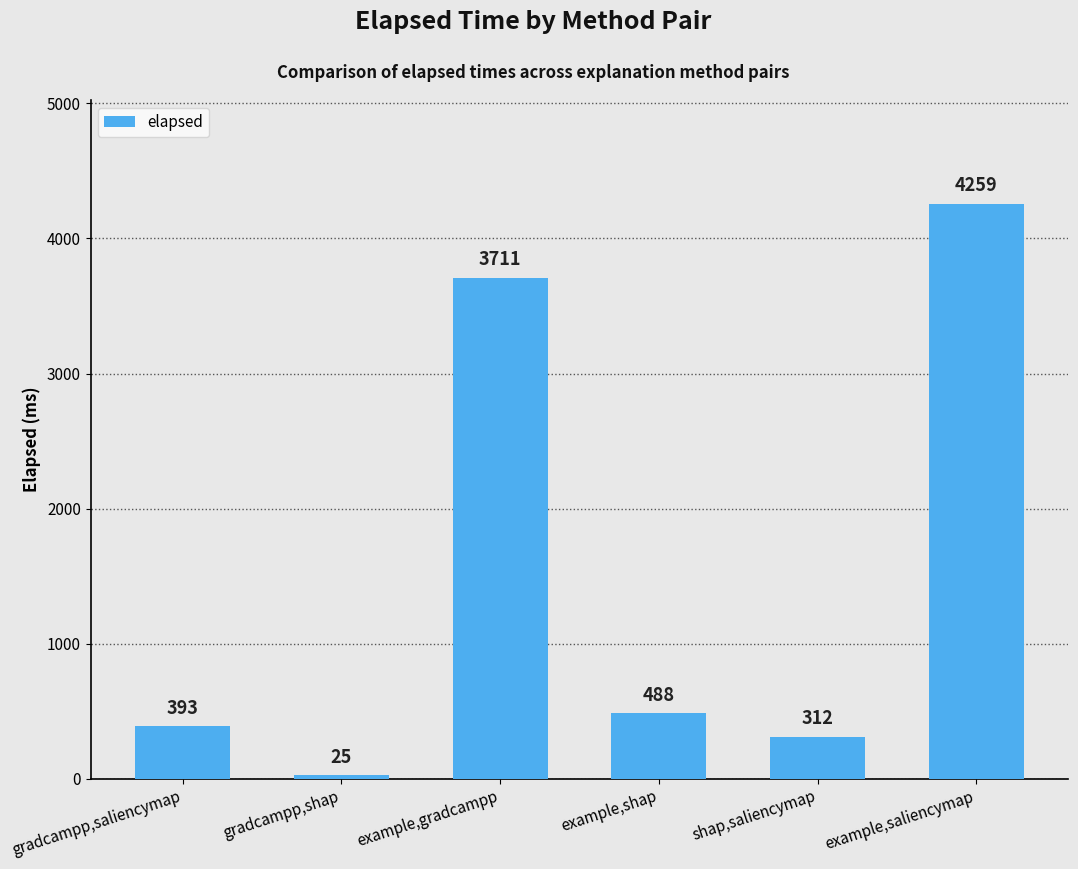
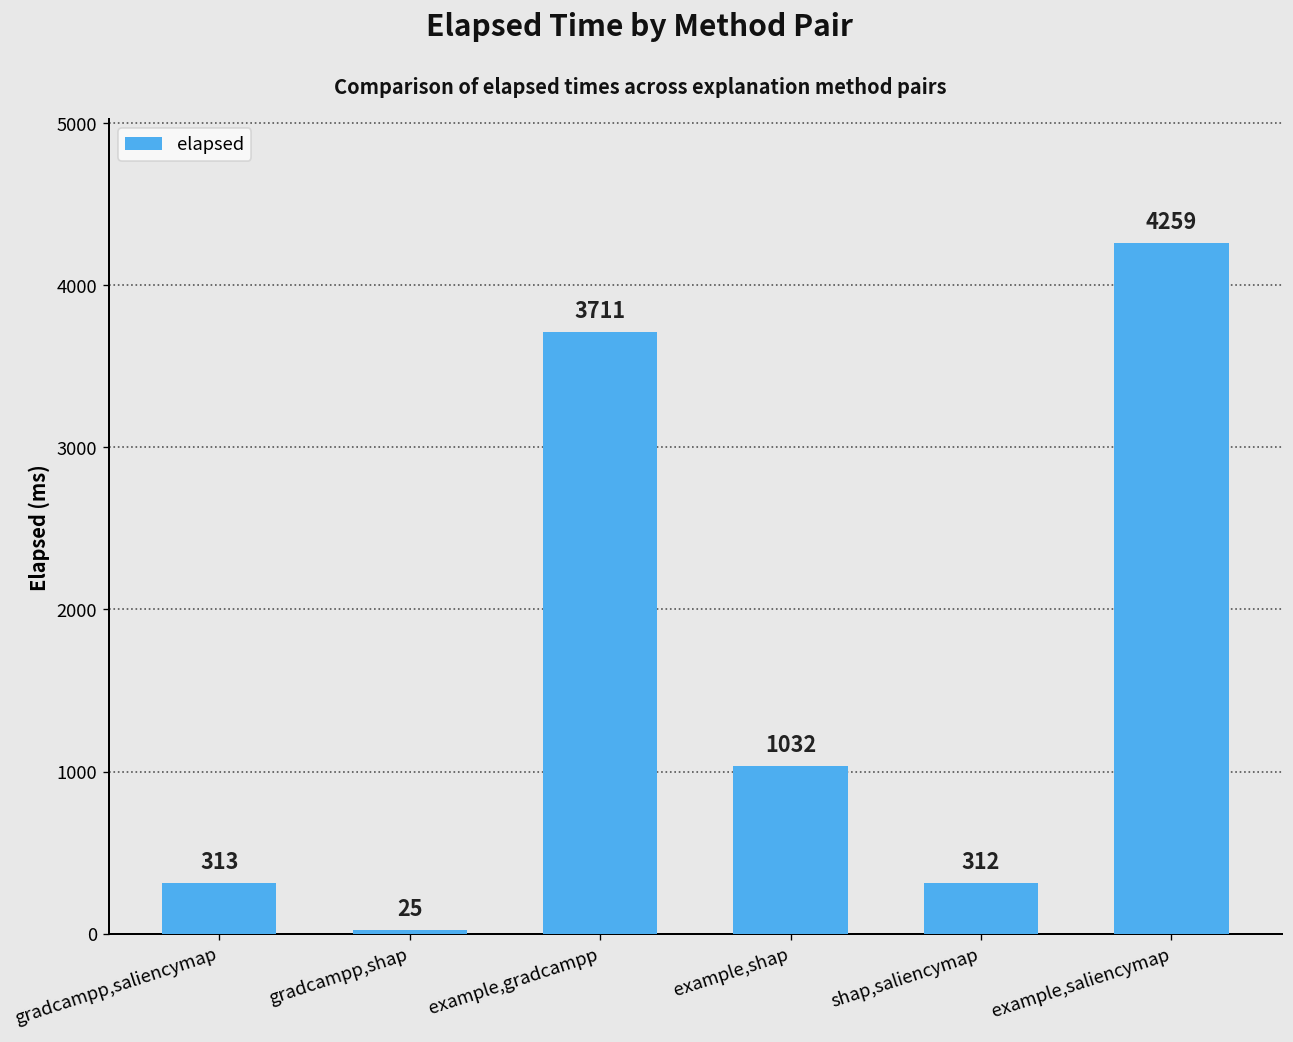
gradcampp,saliencymap: 393 -> 313
example,shap: 488 -> 1032
